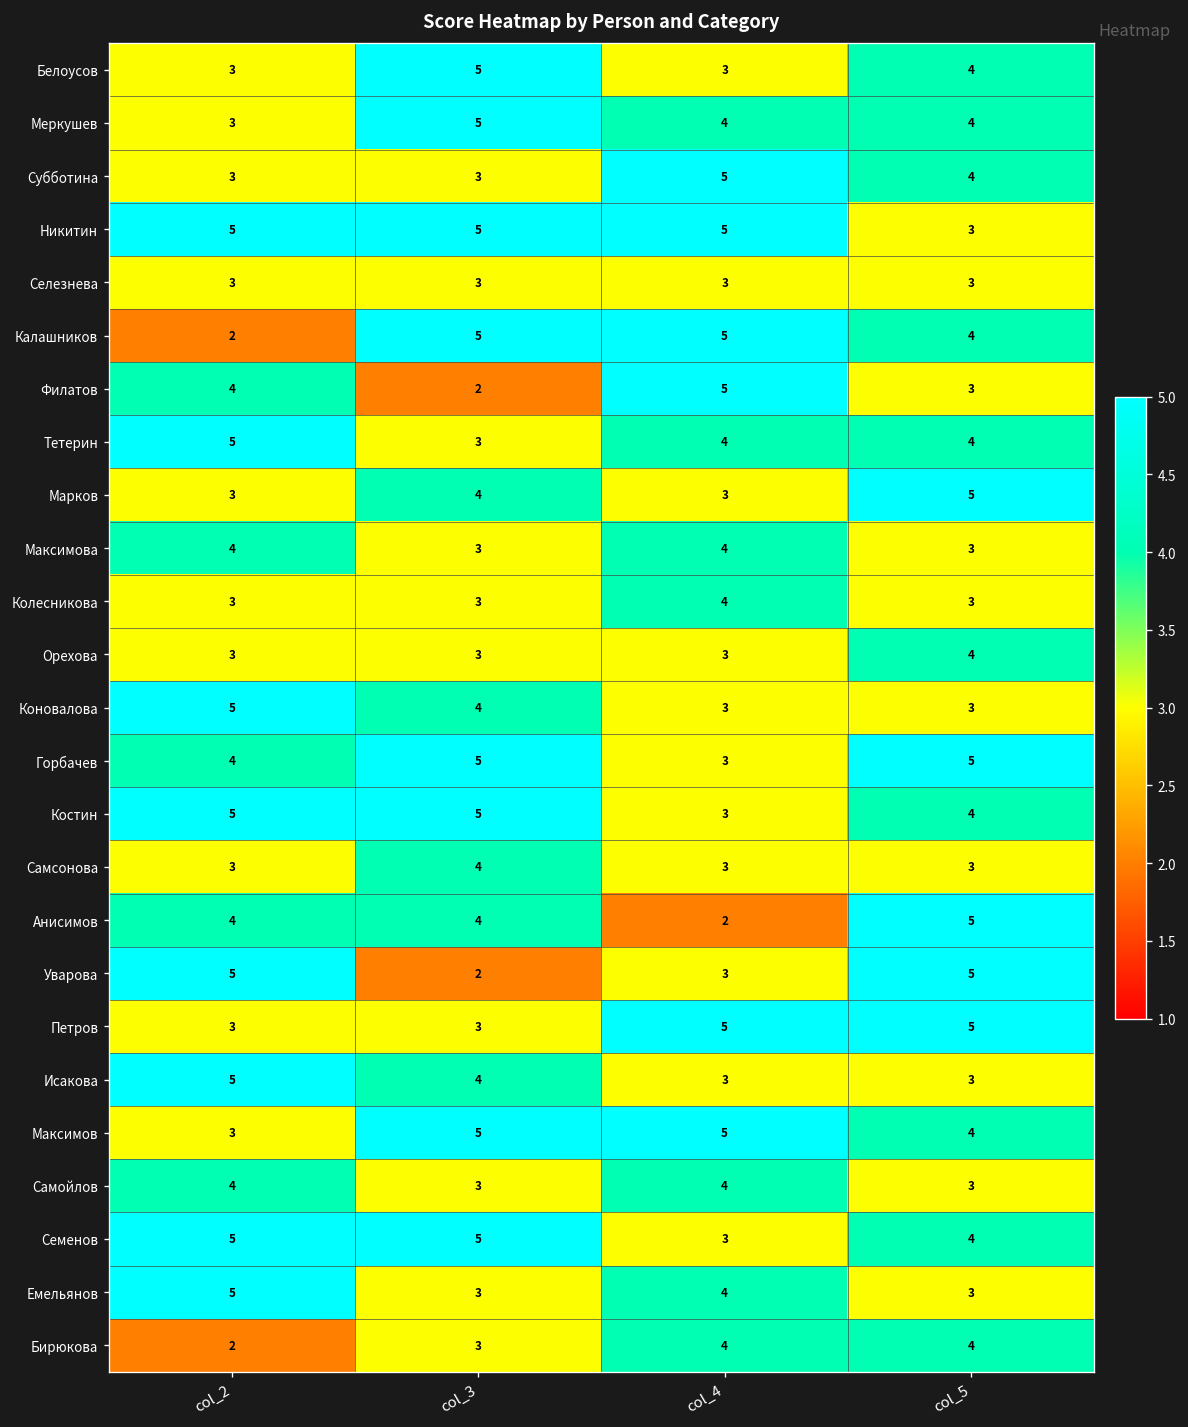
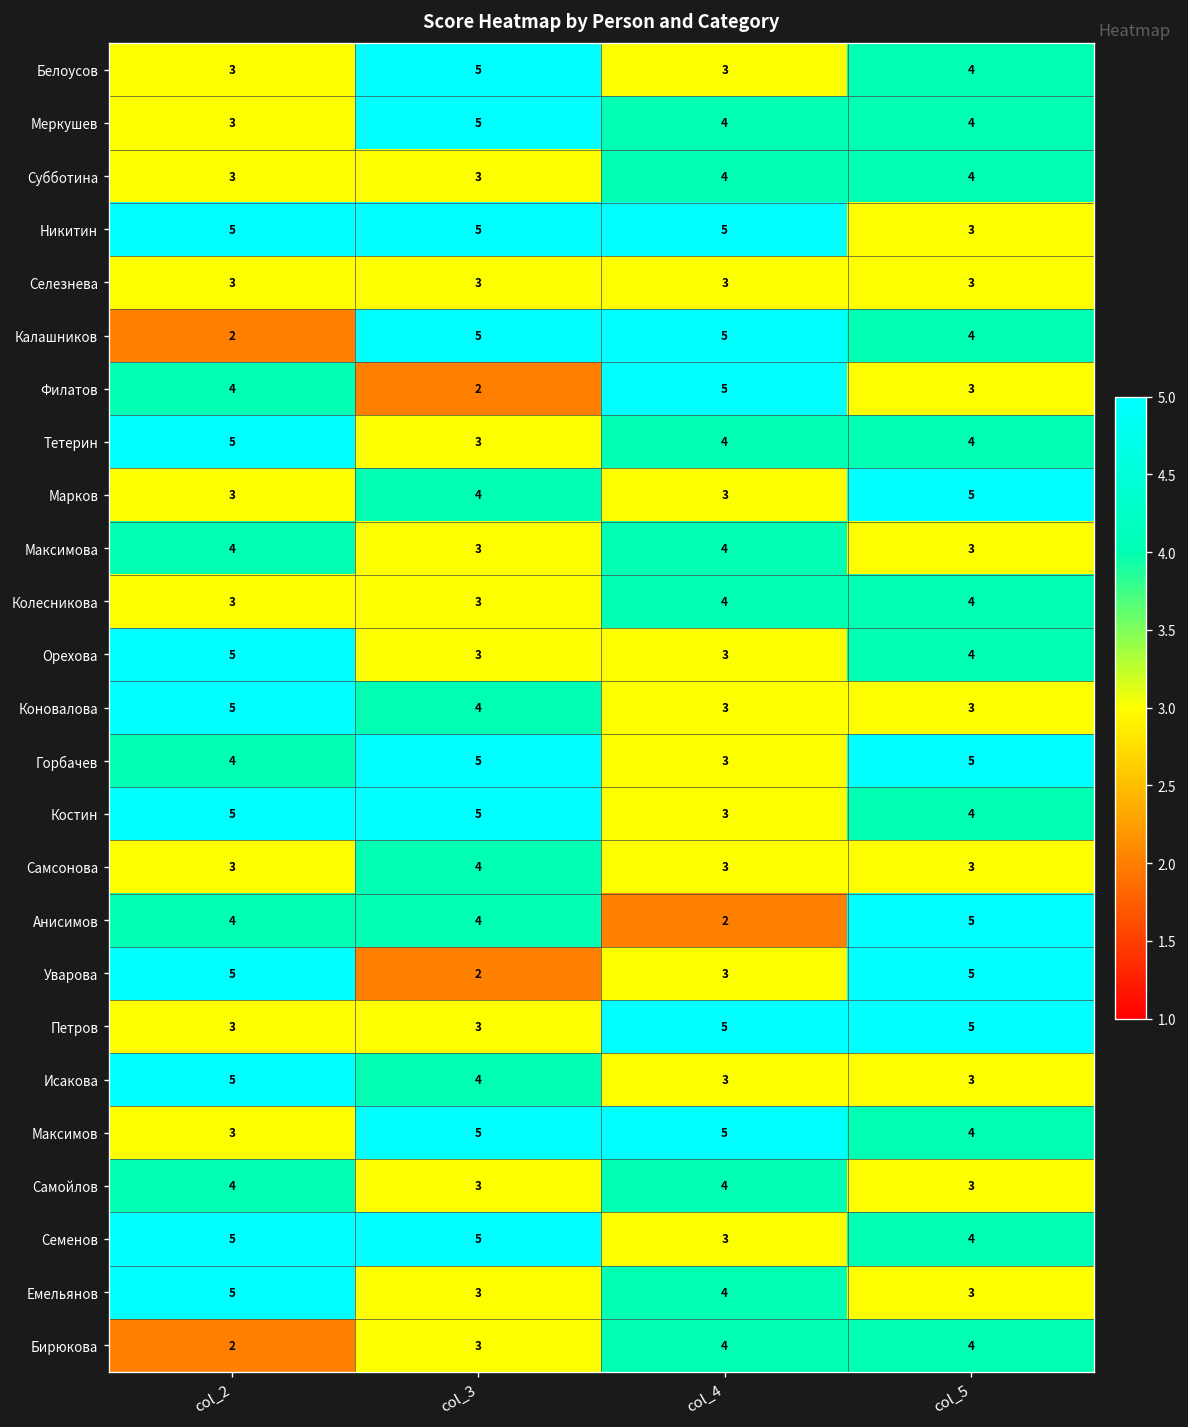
Субботина, col_4: 5 -> 4
Колесникова, col_5: 3 -> 4
Орехова, col_2: 3 -> 5
